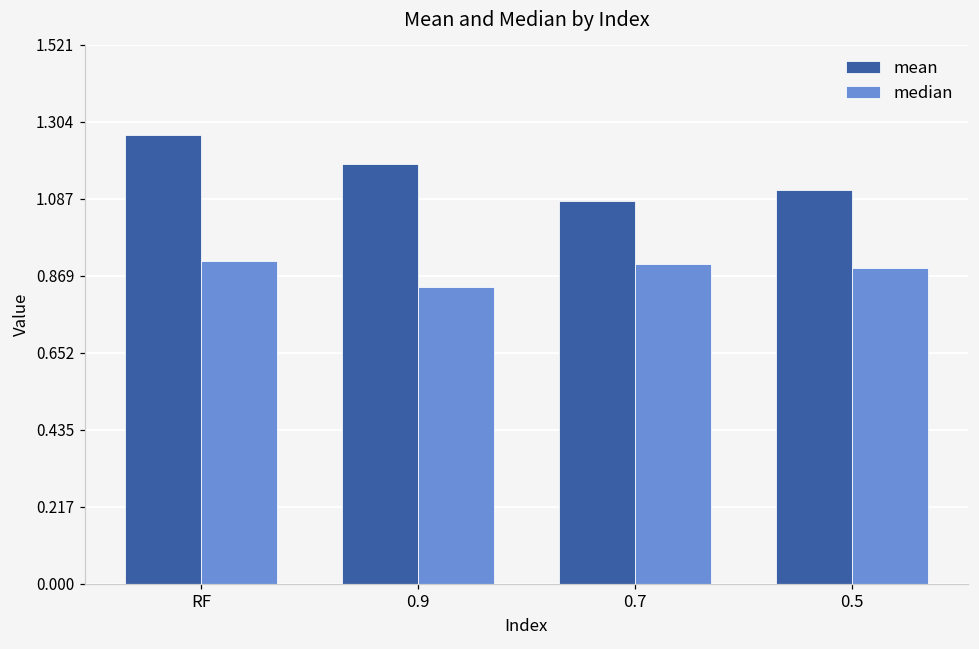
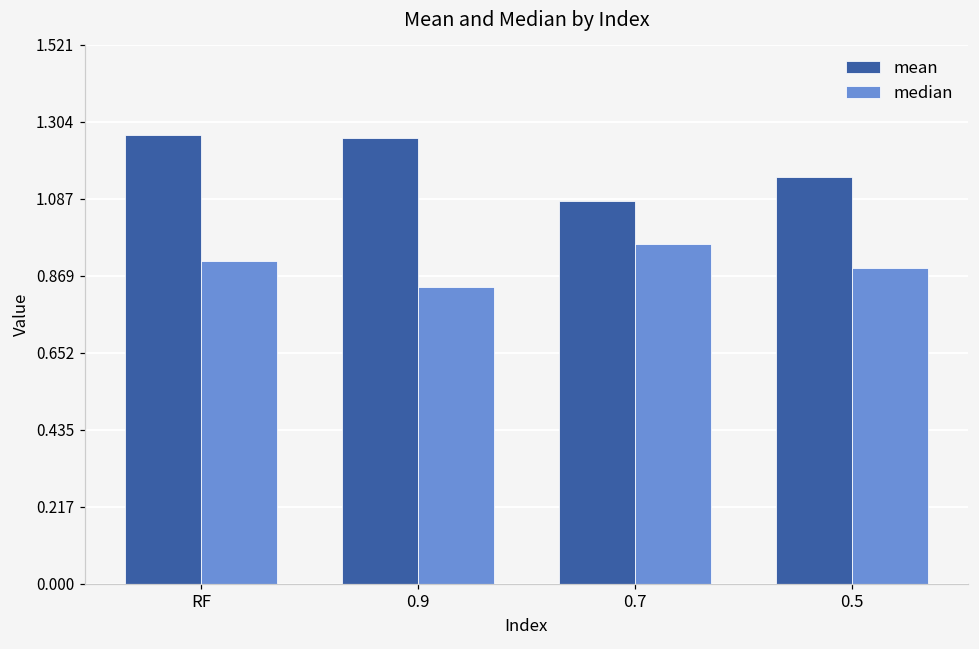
mean, 0.9: 1.19 -> 1.26
median, 0.7: 0.90 -> 0.96
mean, 0.5: 1.11 -> 1.15
